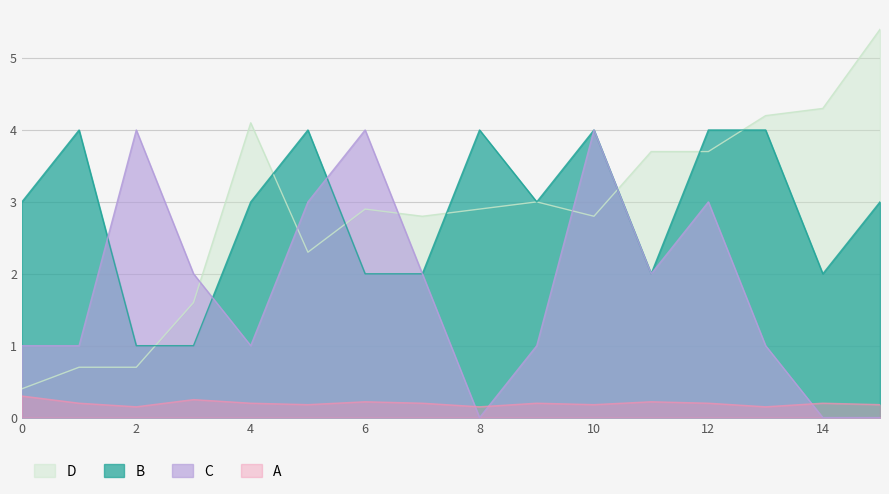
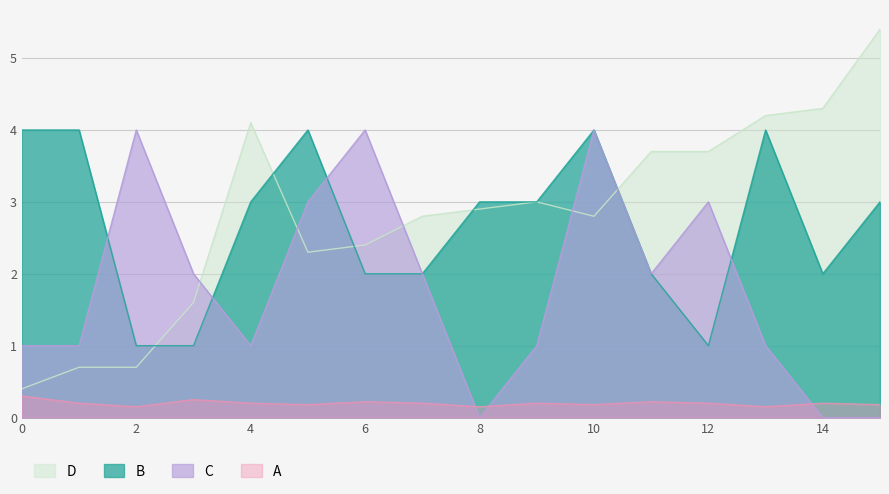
B, 0: 3 -> 4
D, 6: 2.9 -> 2.4
B, 8: 4 -> 3
B, 12: 4 -> 1
